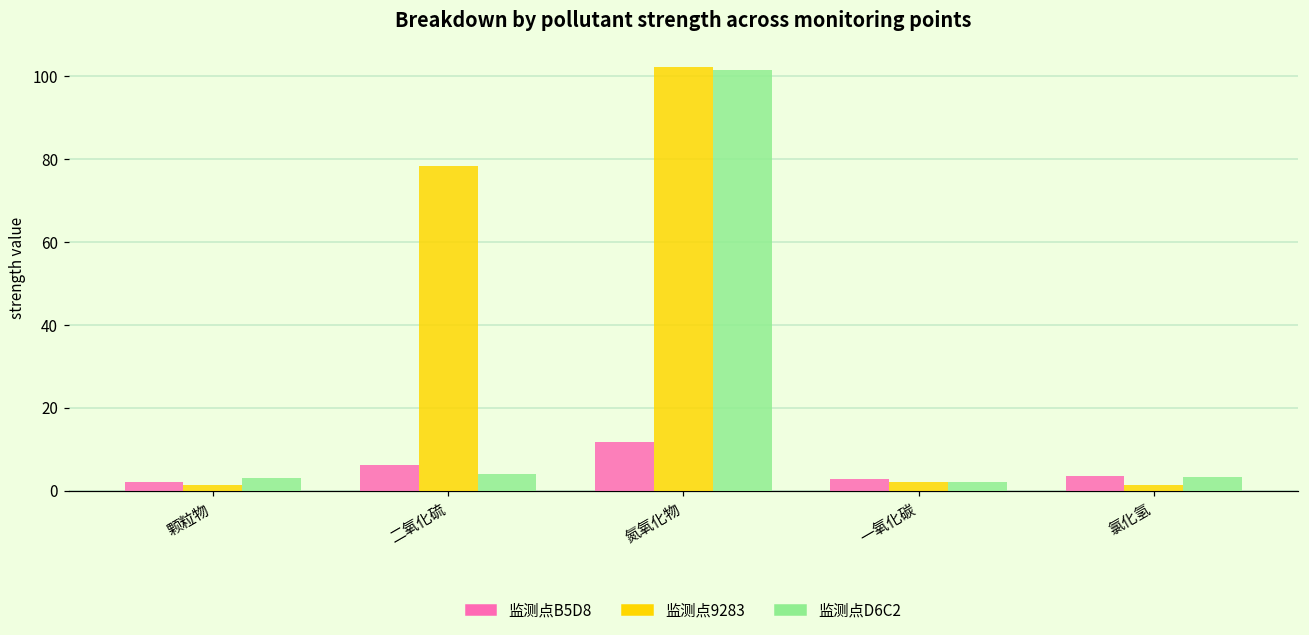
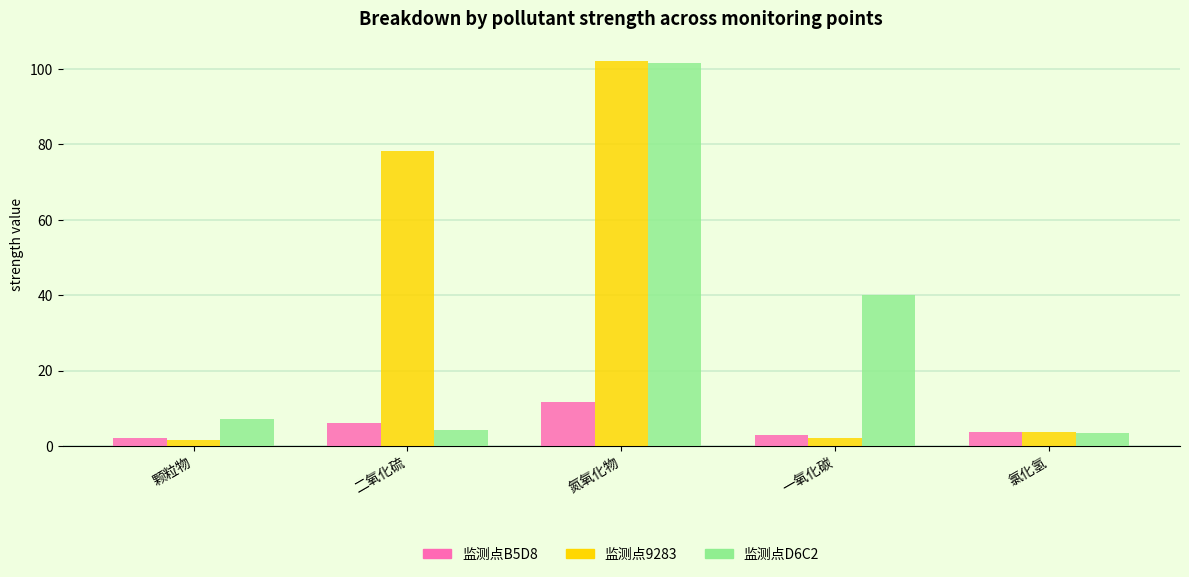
监测点D6C2, 颗粒物: 3 -> 7
监测点D6C2, 一氧化碳: 2 -> 40
监测点9283, 氯化氢: 1 -> 4
